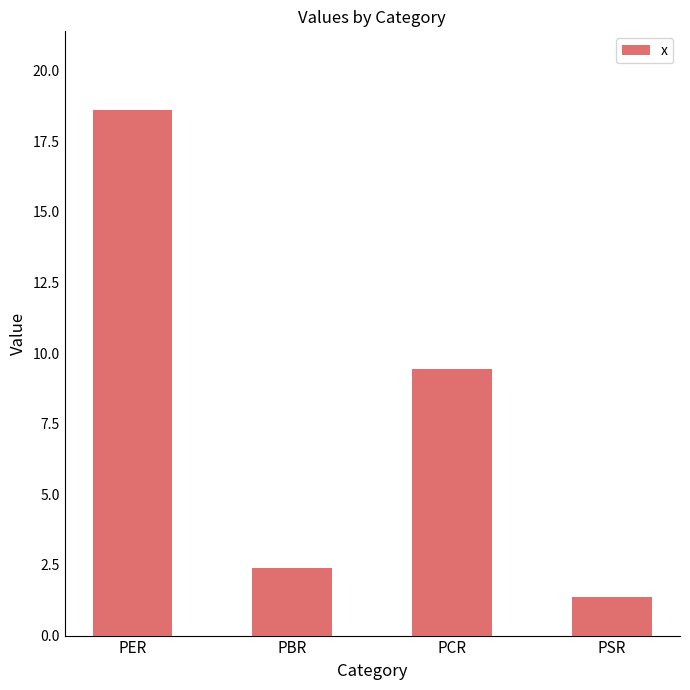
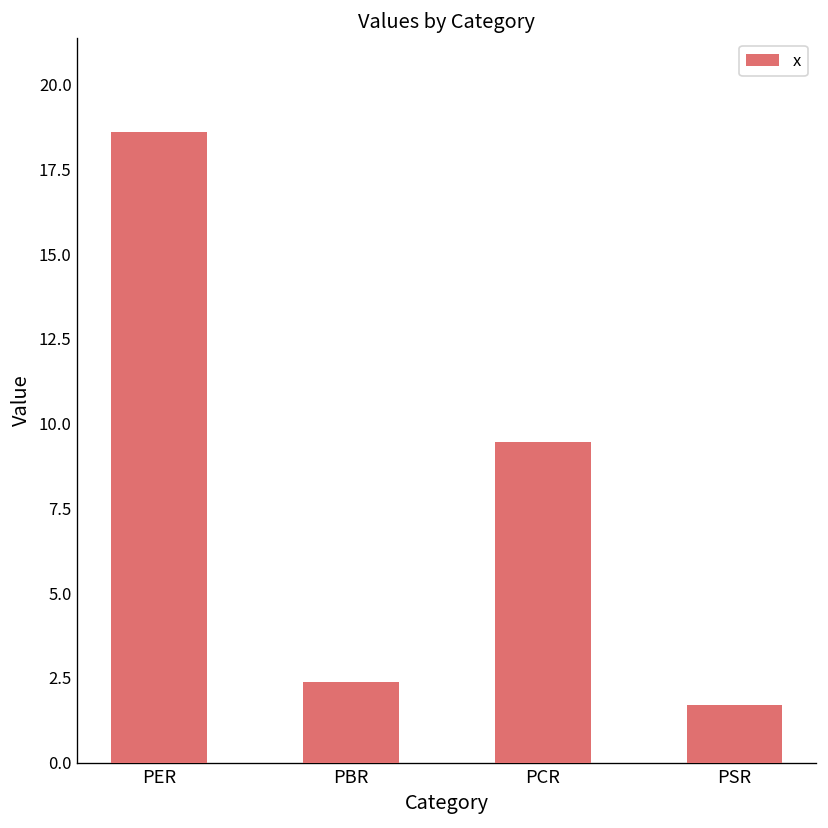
PSR: 1.4 -> 1.7
